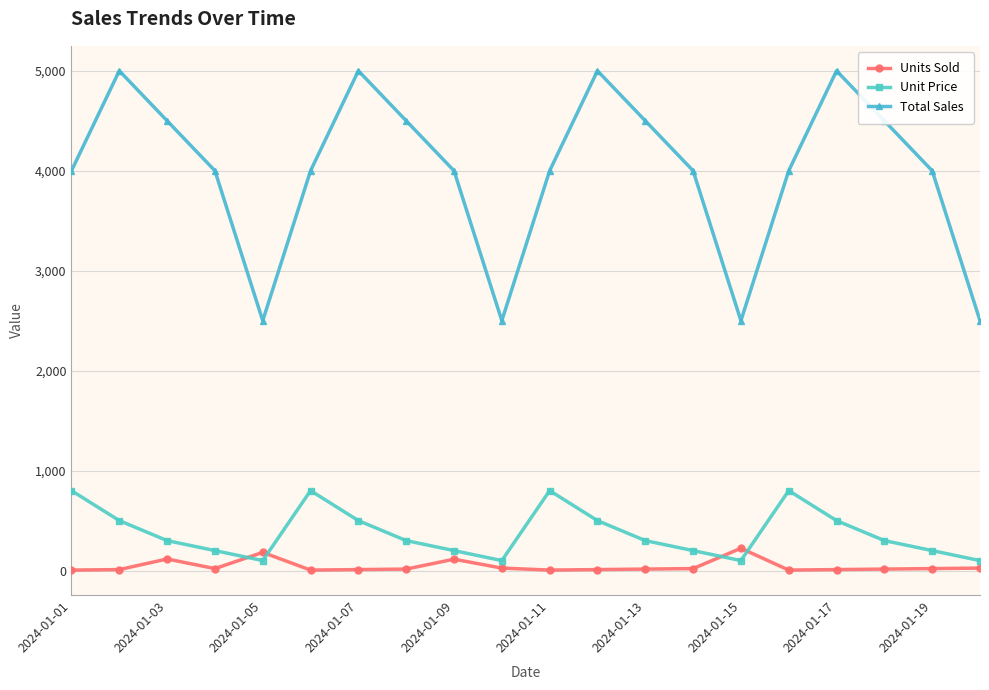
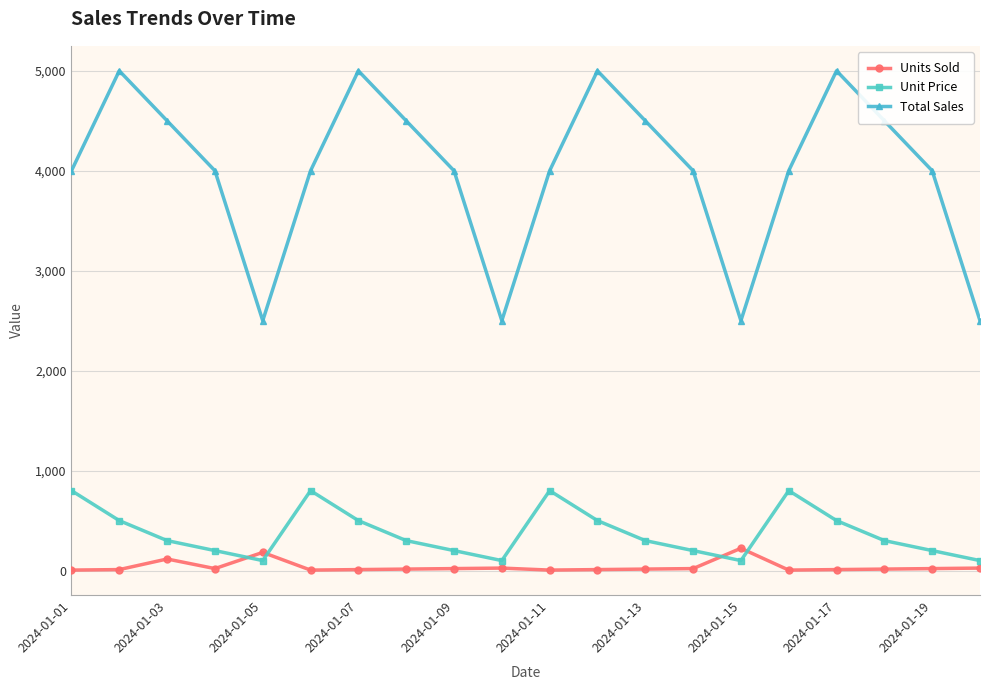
Units Sold, 2024-01-09: 100 -> 0
